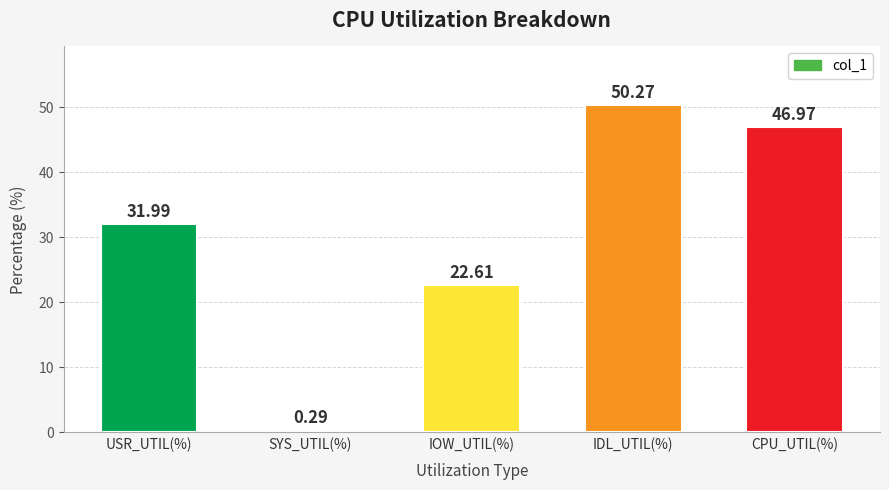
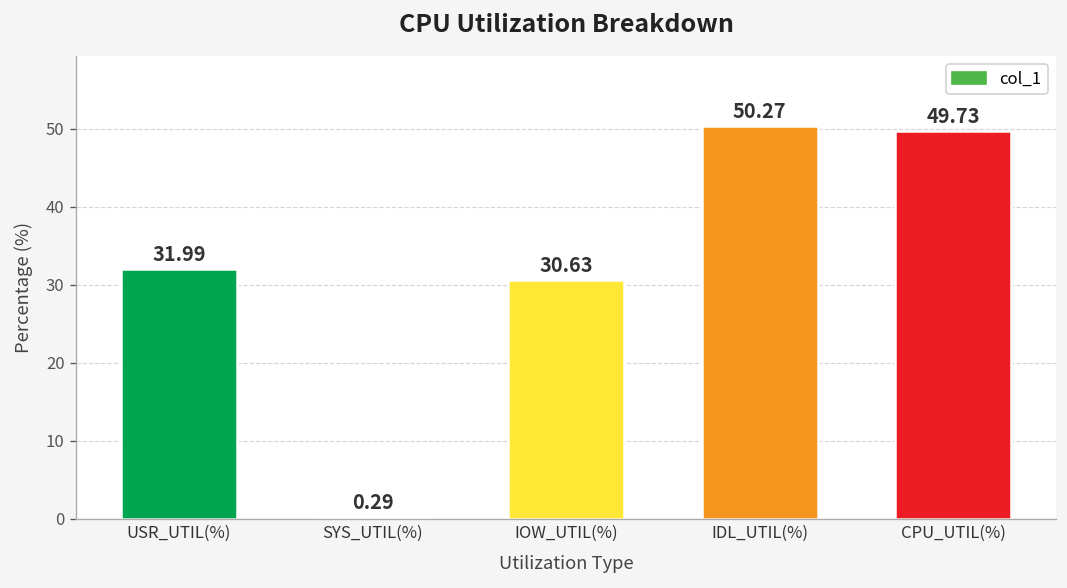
IOW_UTIL(%): 22.61 -> 30.63
CPU_UTIL(%): 46.97 -> 49.73
